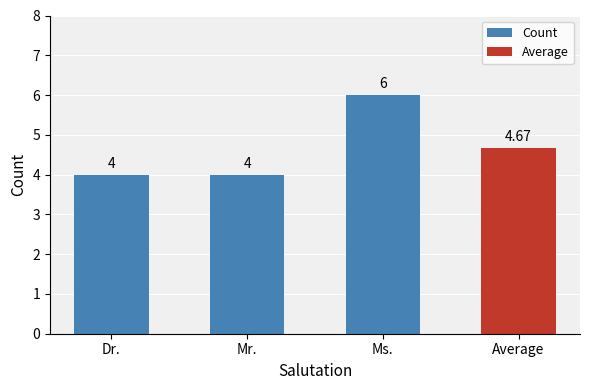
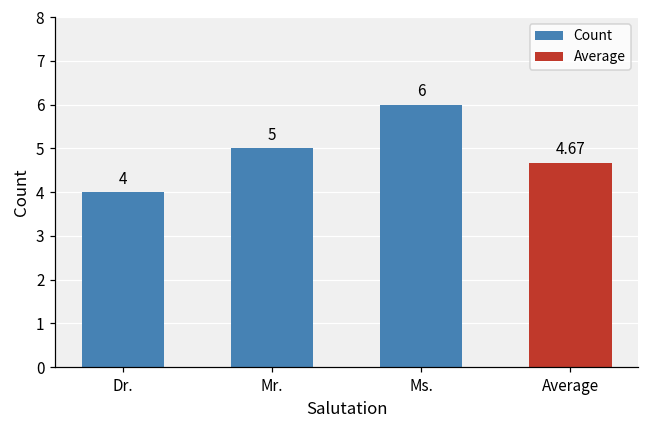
Mr.: 4 -> 5
